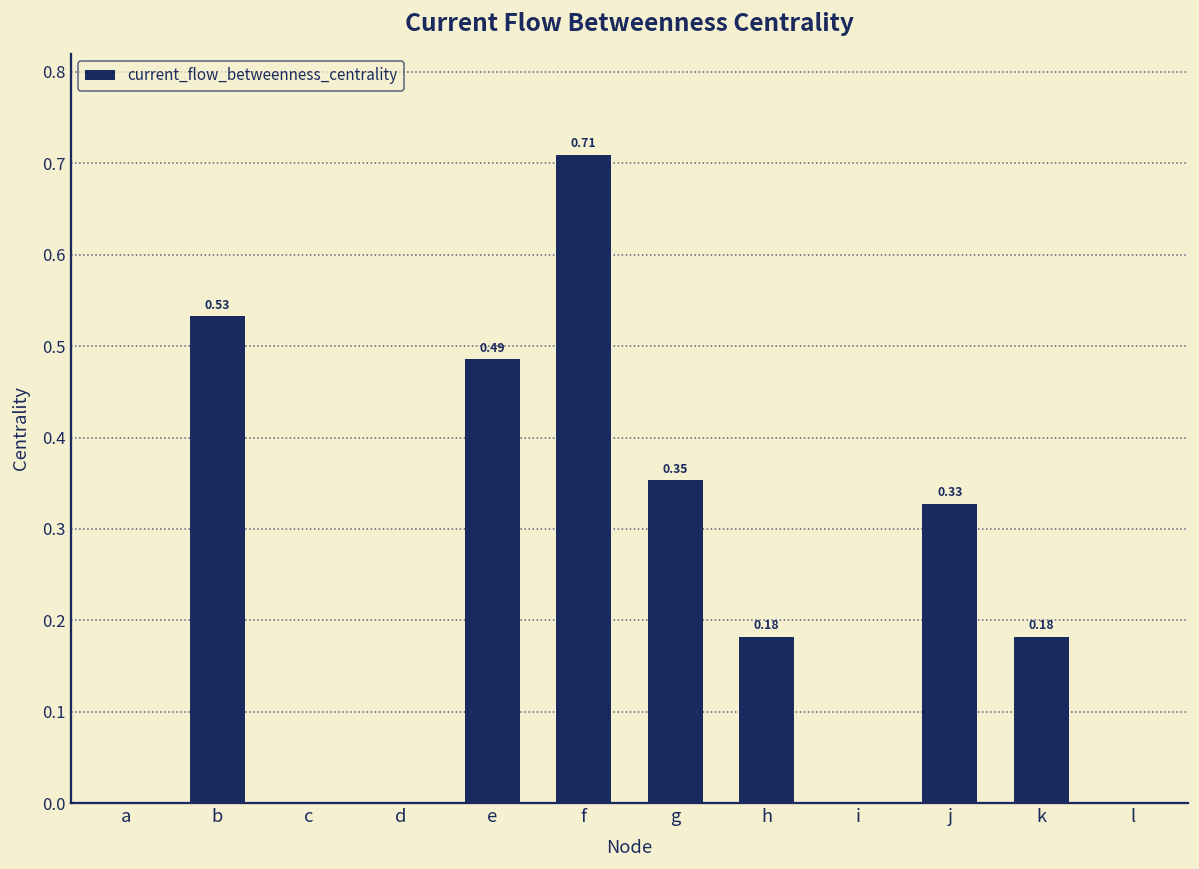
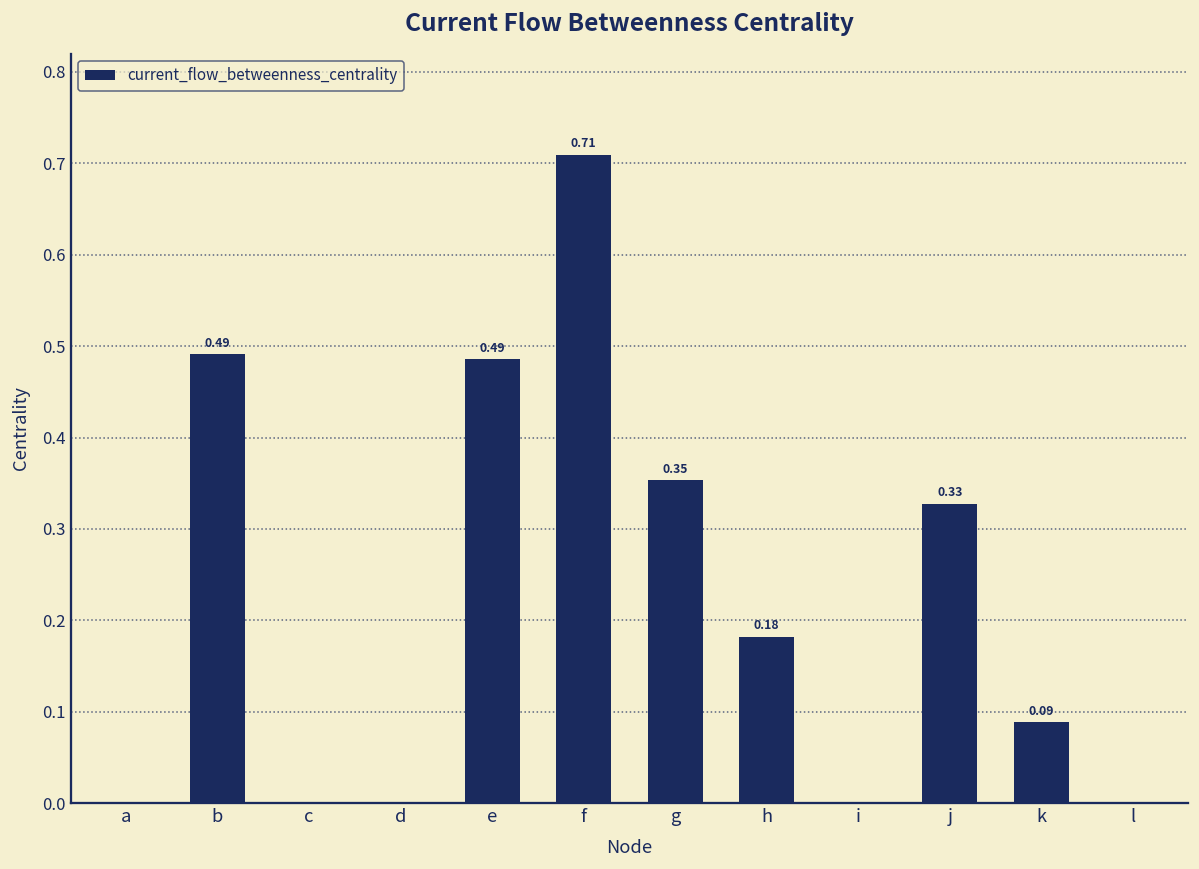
b: 0.53 -> 0.49
k: 0.18 -> 0.09
